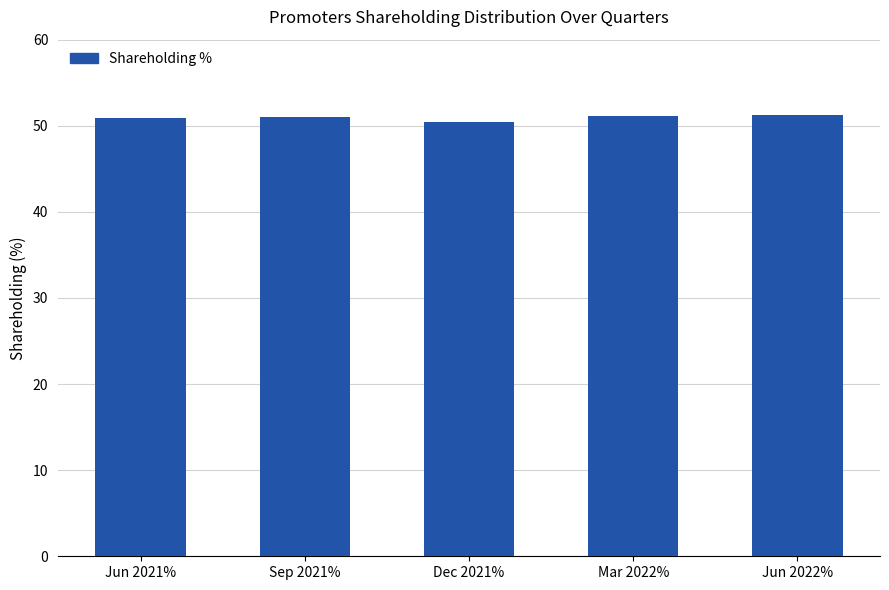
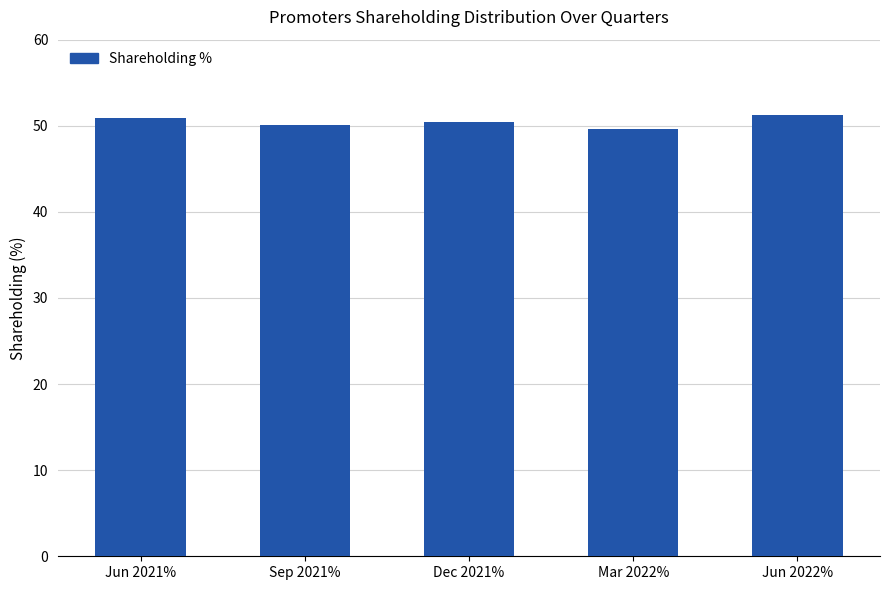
Sep 2021%: 51 -> 50
Mar 2022%: 51 -> 50
